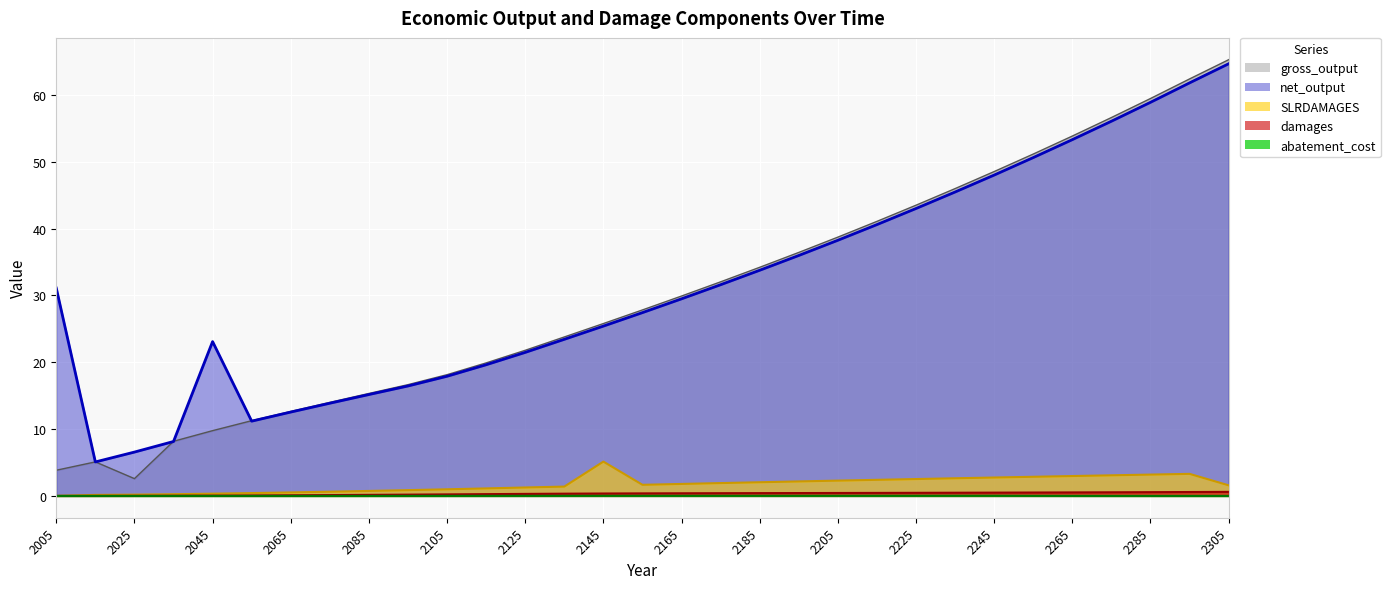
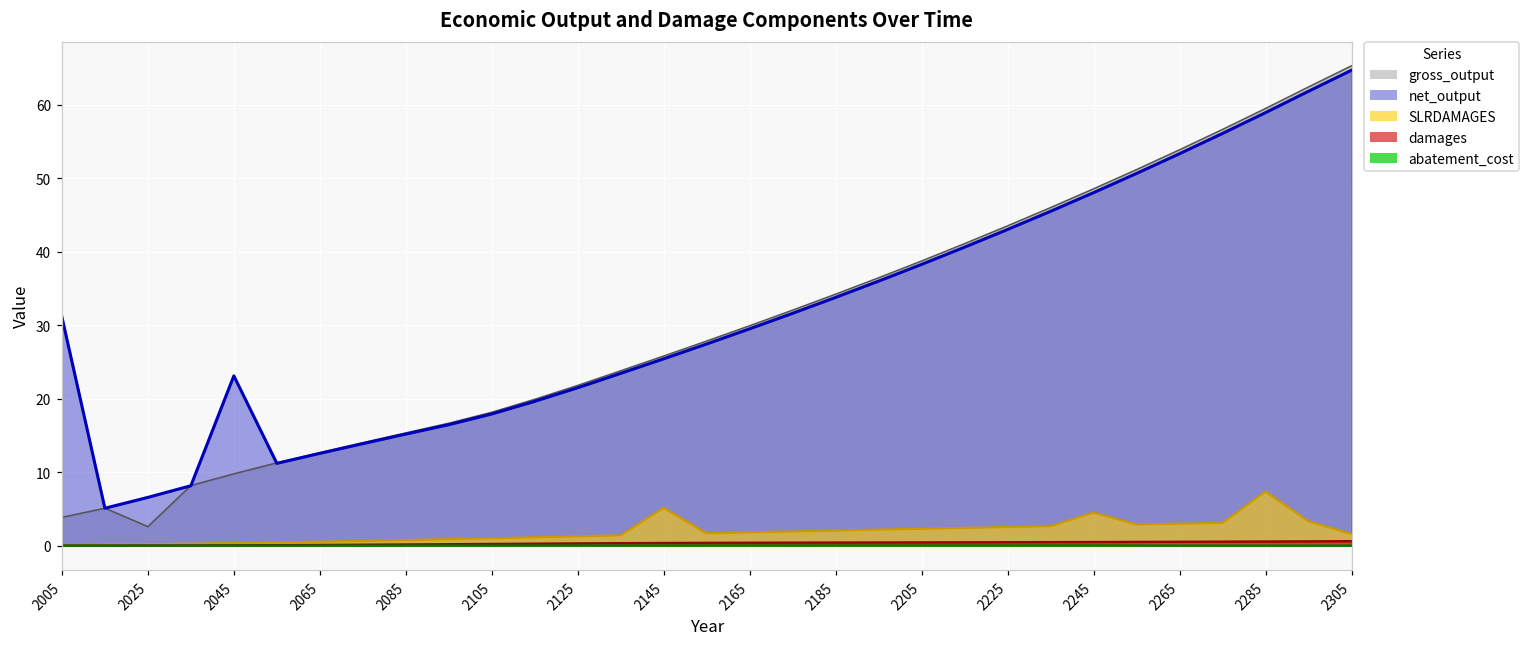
SLRDAMAGES, 2245: 3 -> 4
SLRDAMAGES, 2285: 3 -> 7
